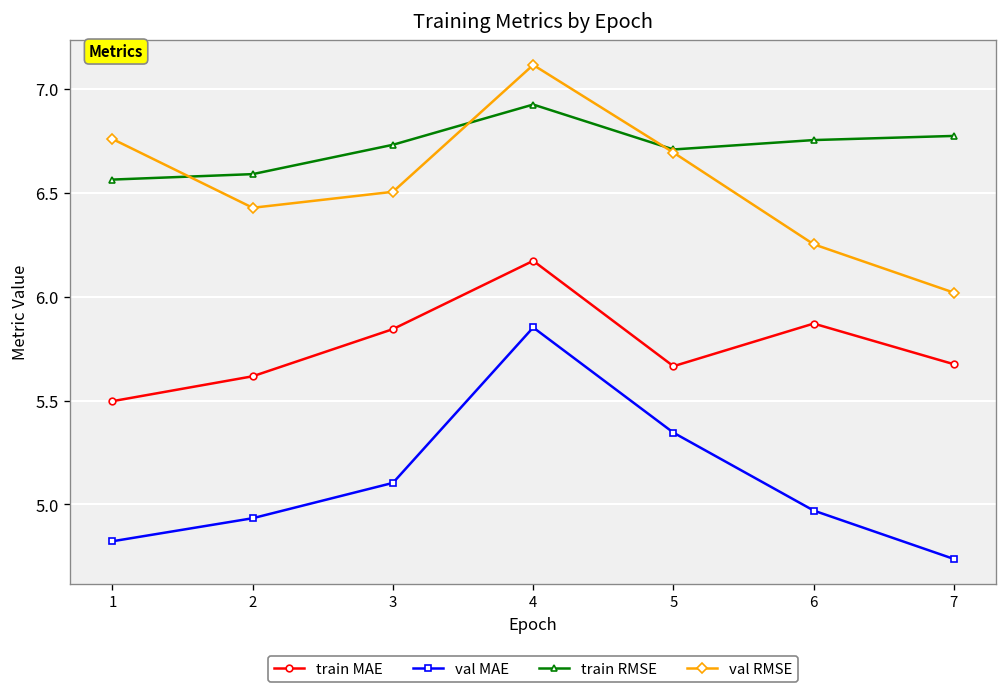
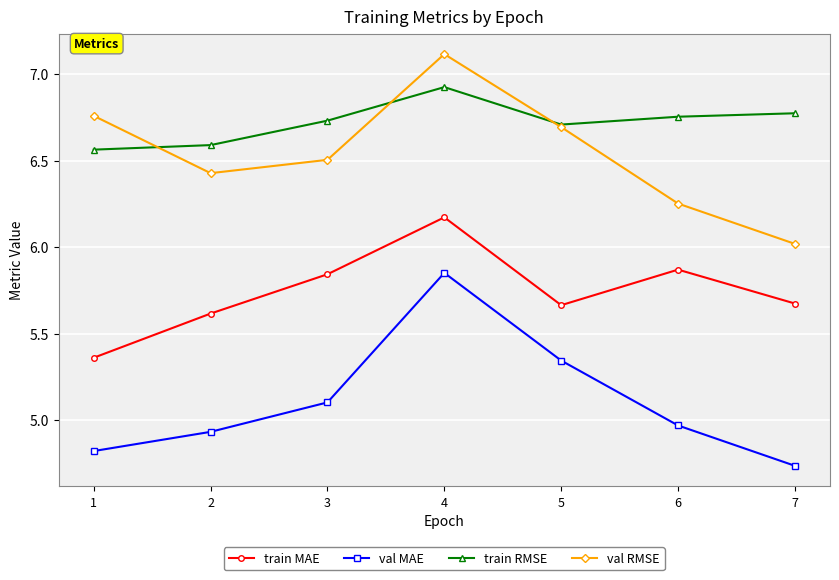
train MAE, 1: 5.50 -> 5.36
